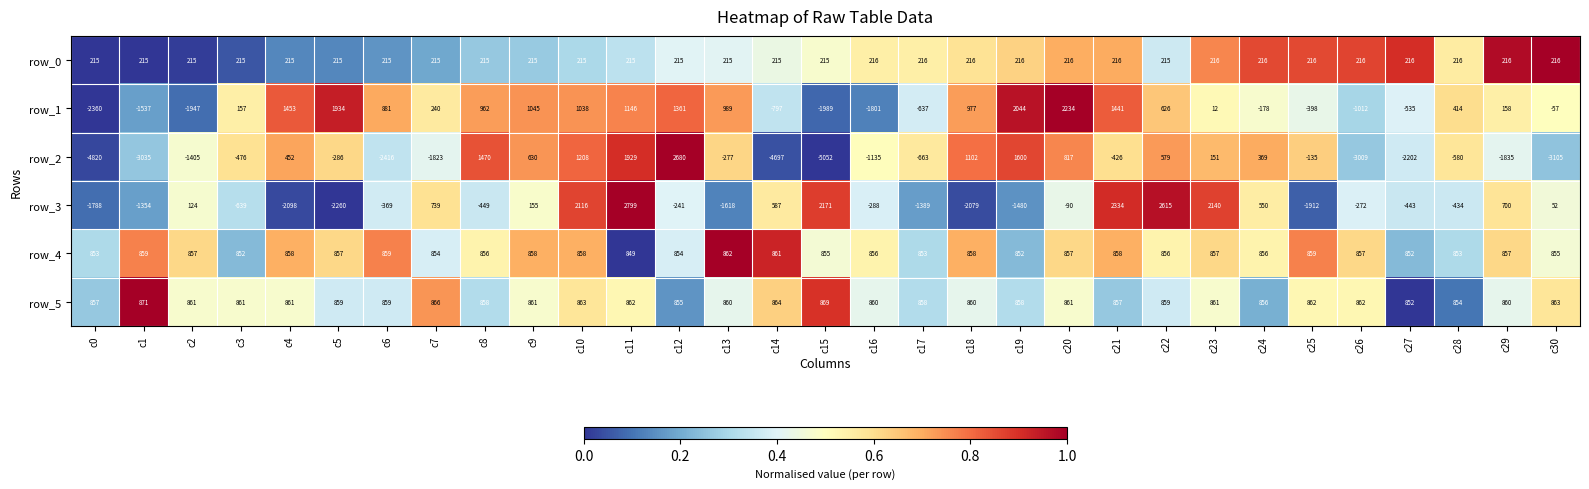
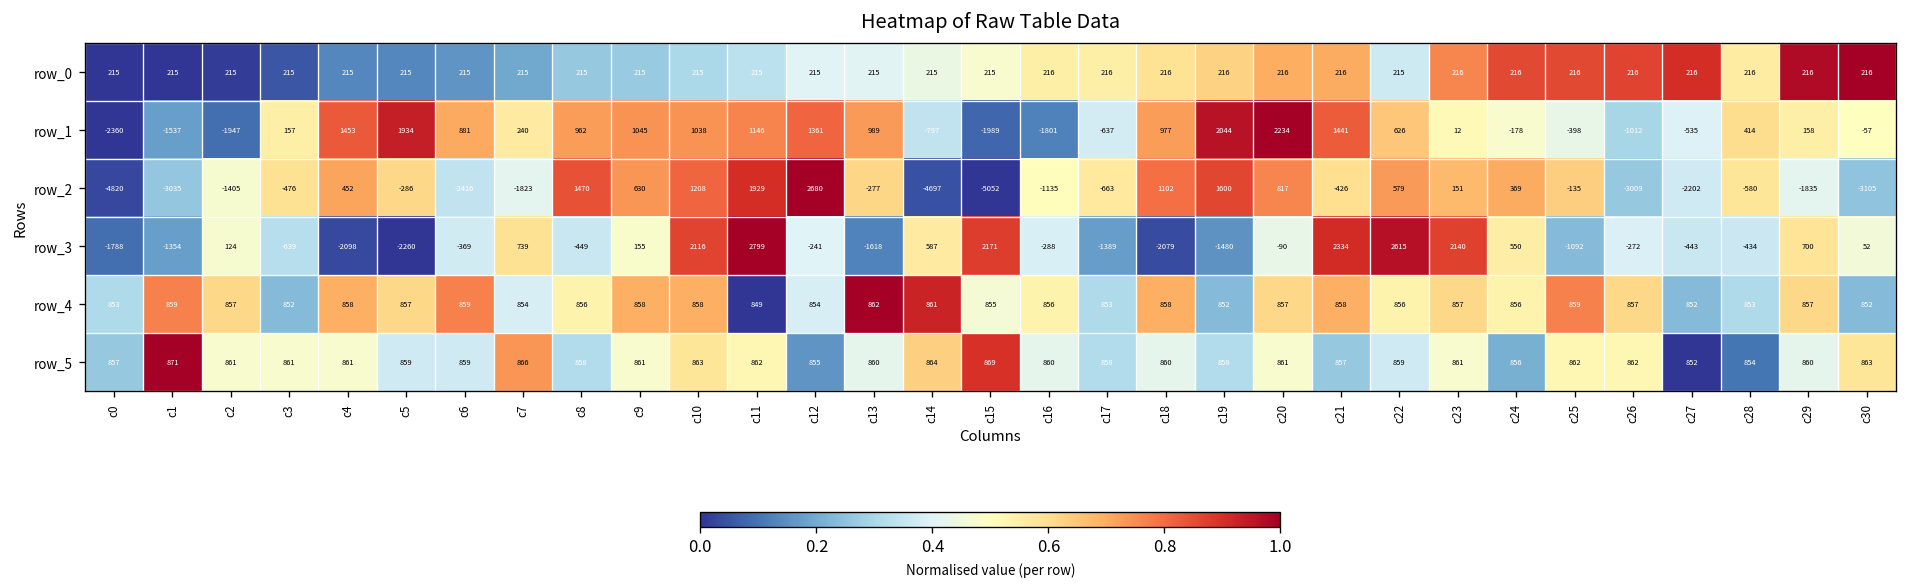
row_3, c25: -1912 -> -1092
row_4, c30: 855 -> 852
